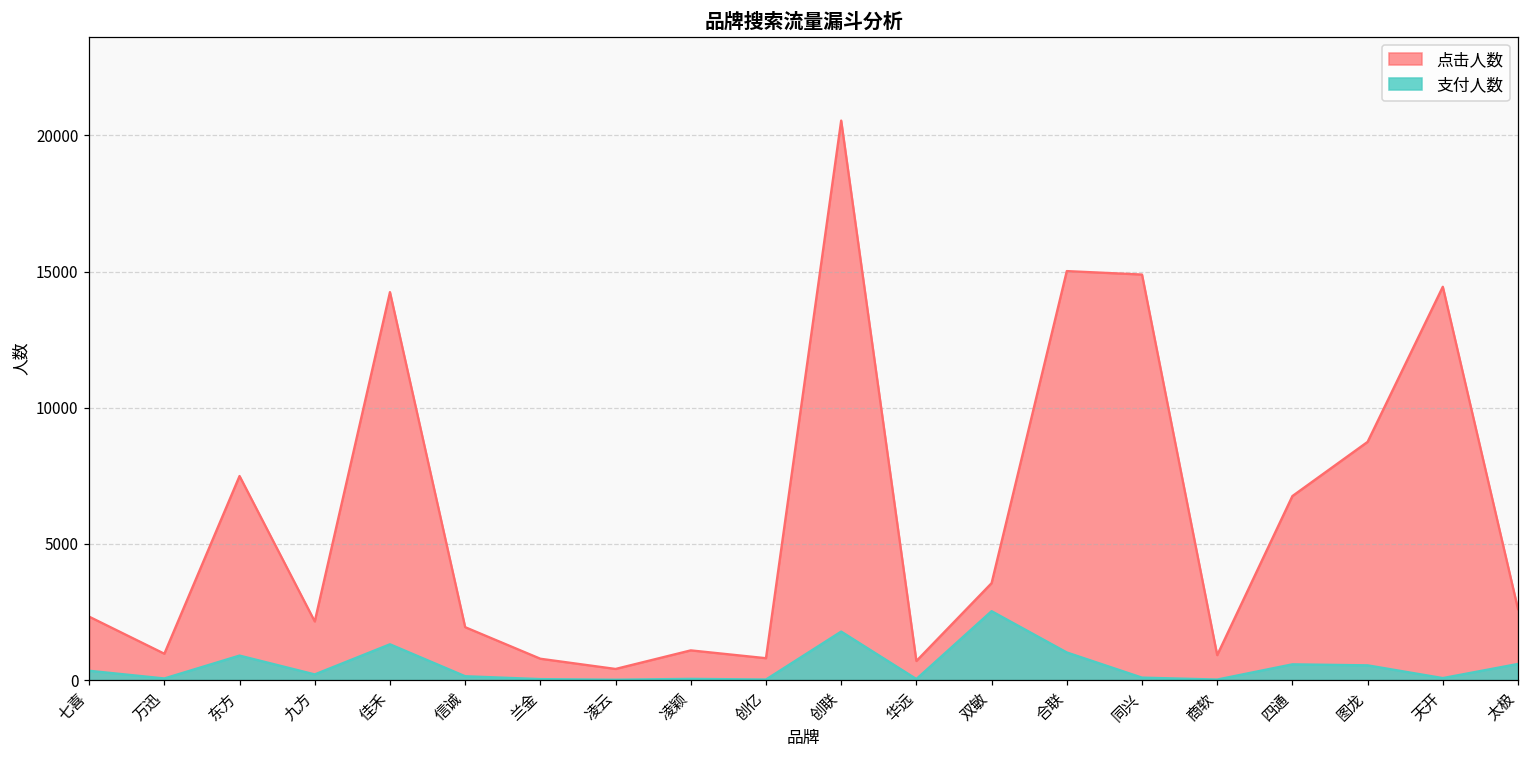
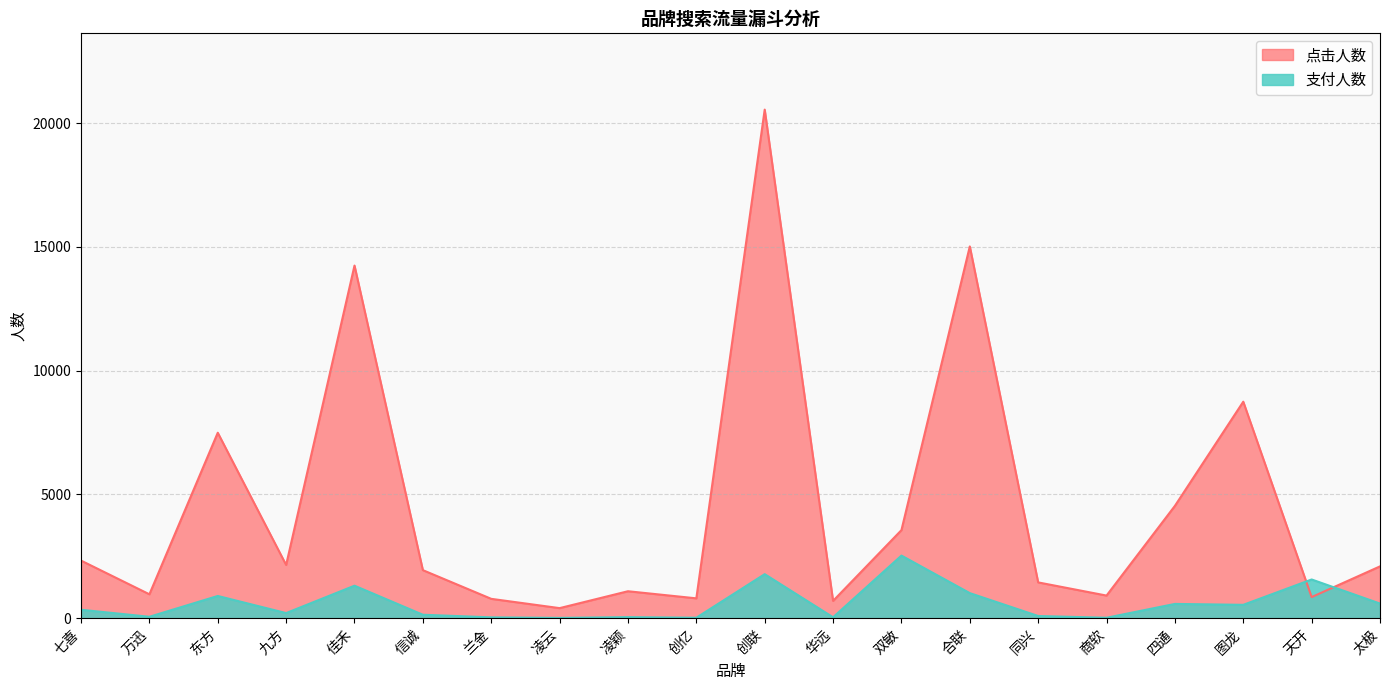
点击人数, 同兴: 14900 -> 1400
点击人数, 四通: 6800 -> 4500
点击人数, 天开: 14400 -> 900
支付人数, 天开: 100 -> 1600
点击人数, 太极: 2600 -> 2100
